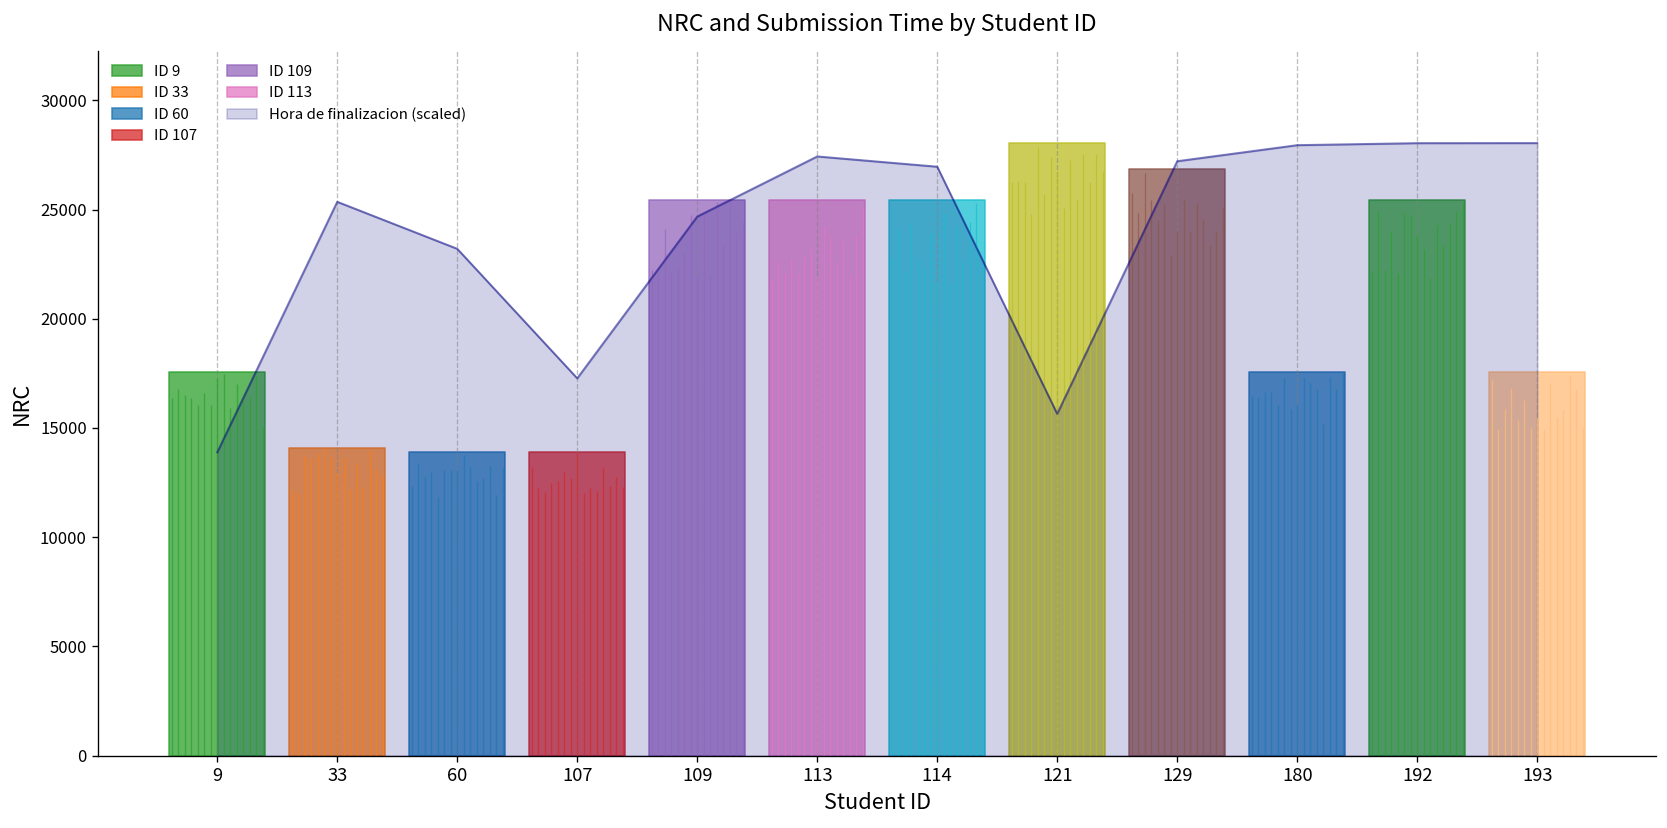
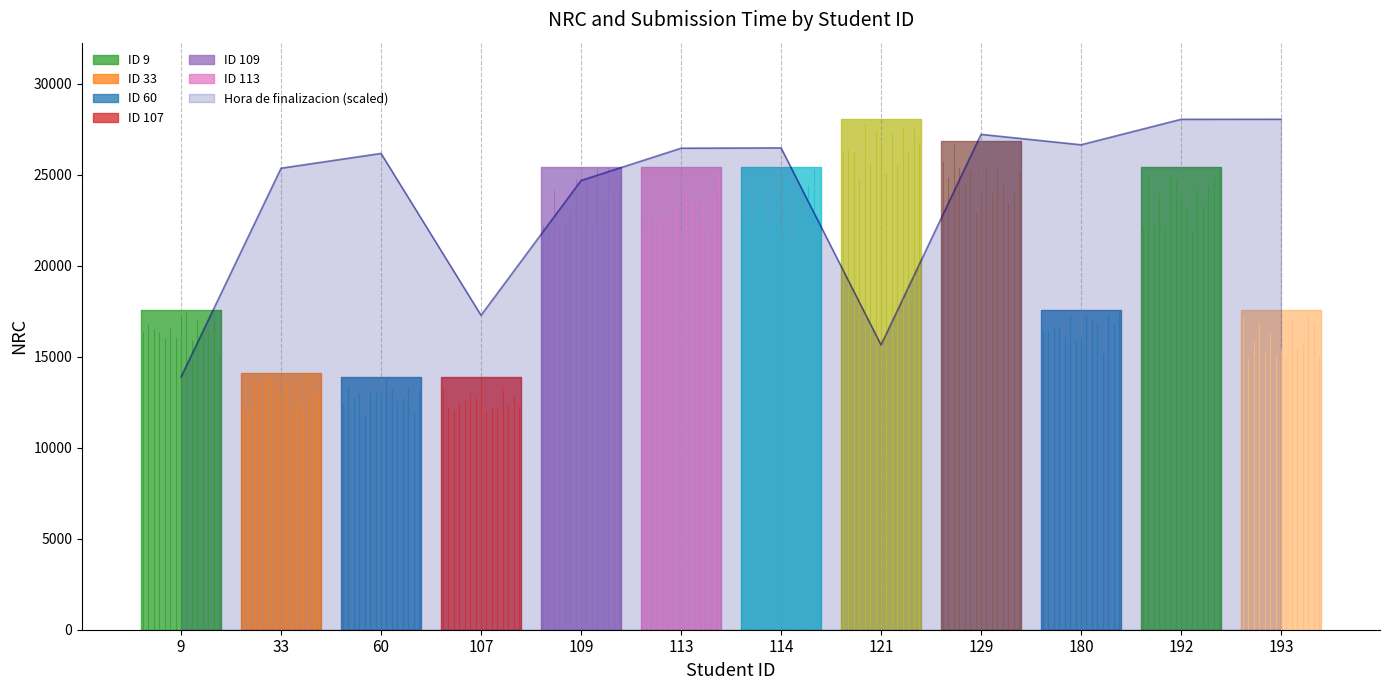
Hora de finalizacion (scaled), 60: 23200 -> 26200
Hora de finalizacion (scaled), 113: 27400 -> 26500
Hora de finalizacion (scaled), 114: 27000 -> 26500
Hora de finalizacion (scaled), 180: 27900 -> 26600
